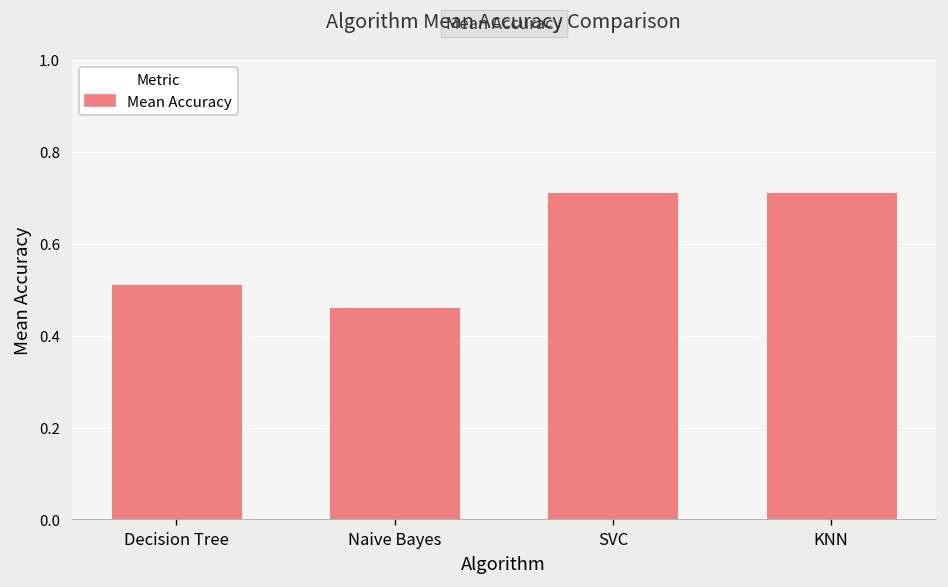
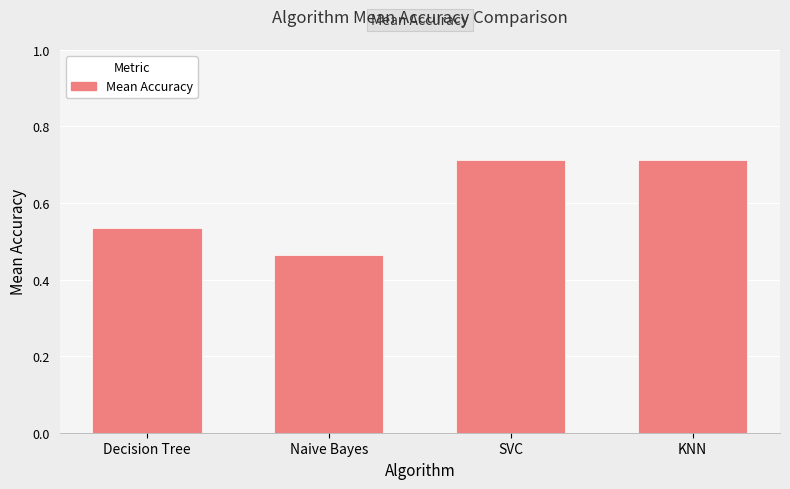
Decision Tree: 0.51 -> 0.53
